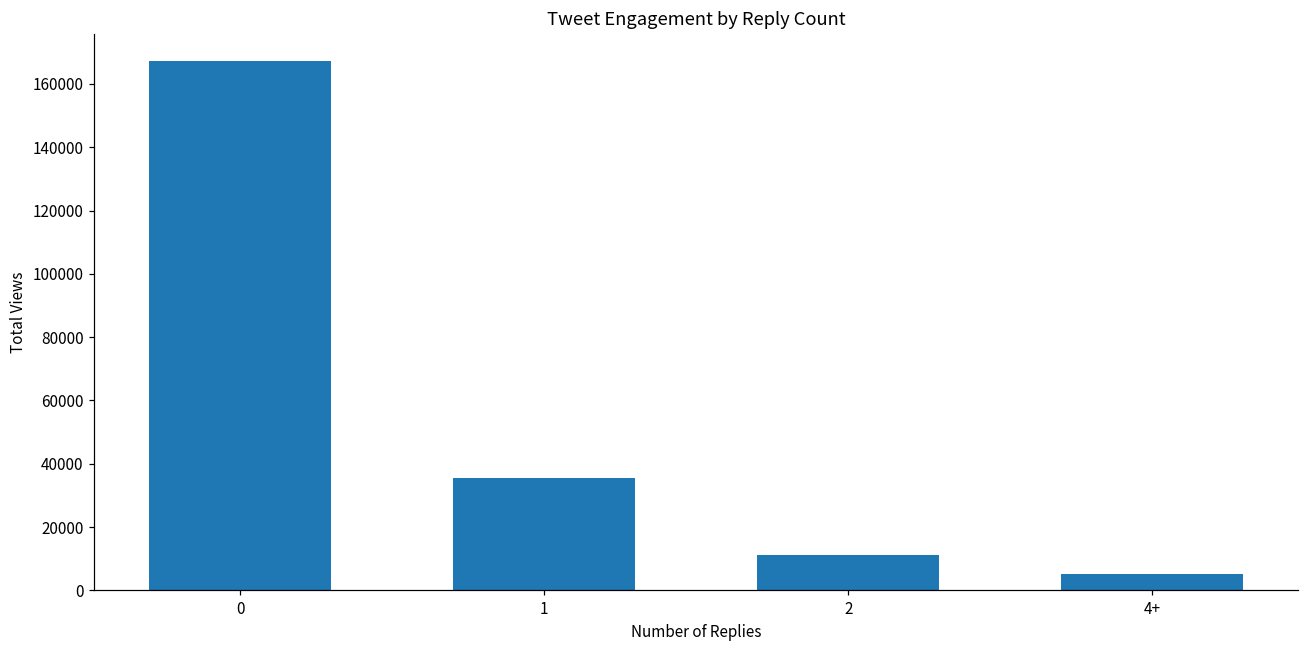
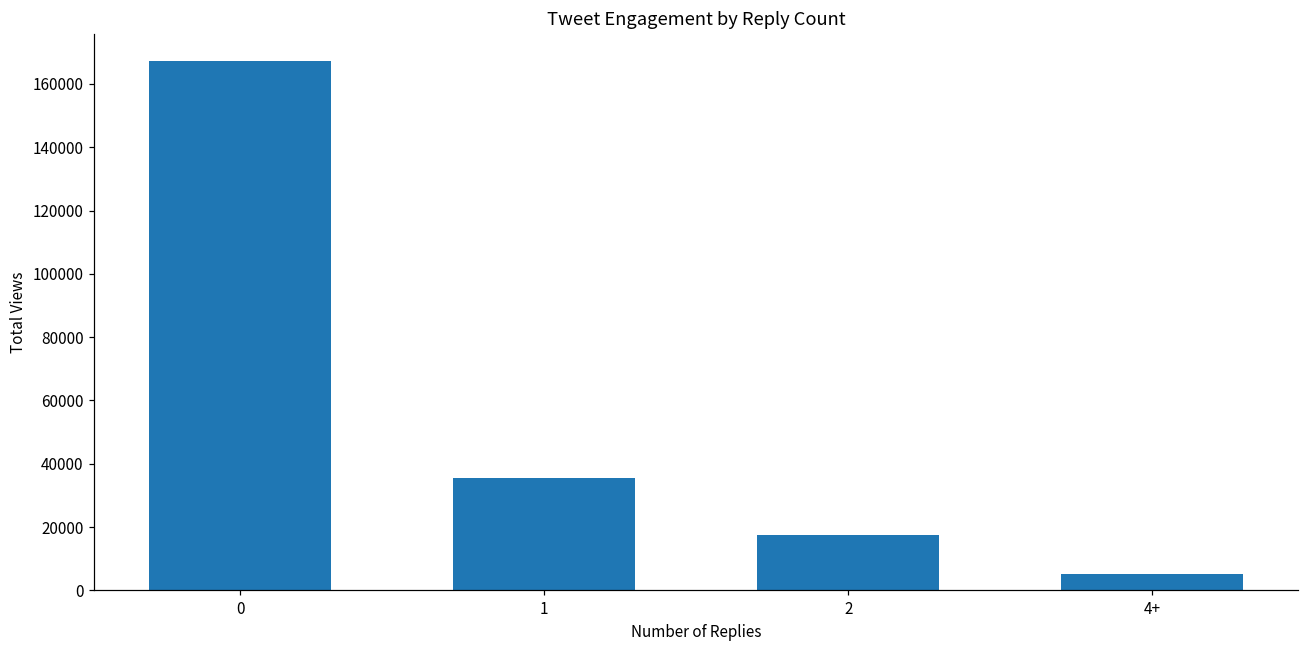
2: 11000 -> 18000
